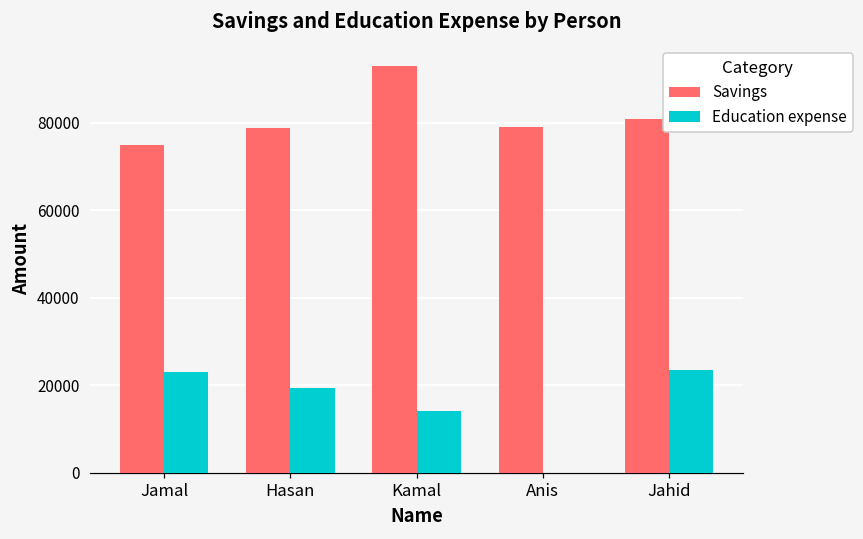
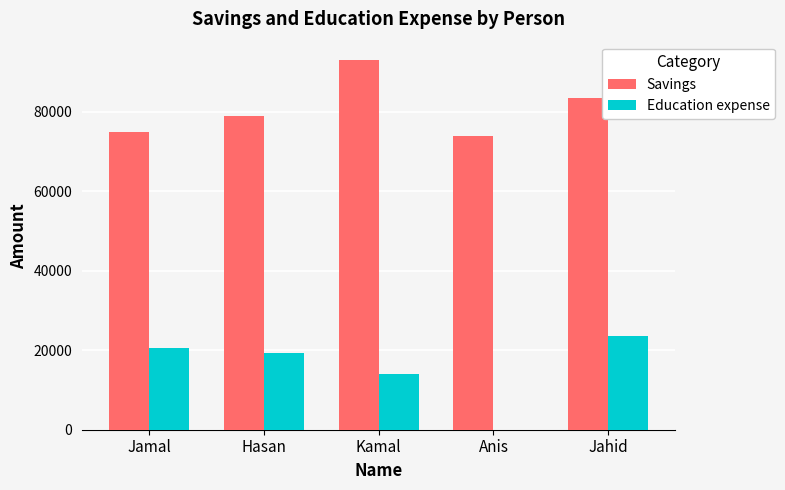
Education expense, Jamal: 23000 -> 21000
Savings, Anis: 79000 -> 74000
Savings, Jahid: 81000 -> 83000
